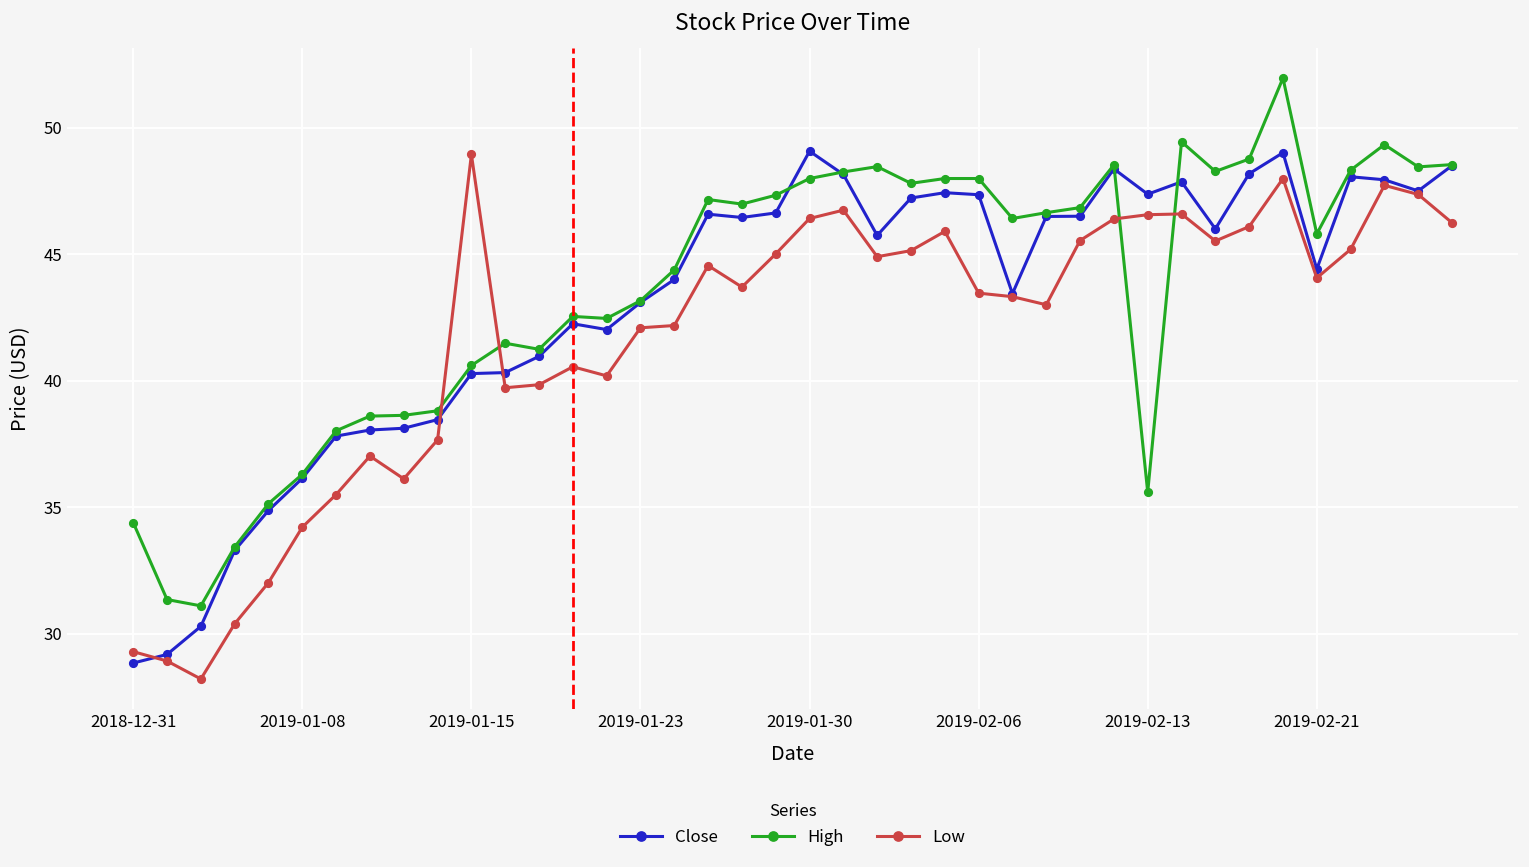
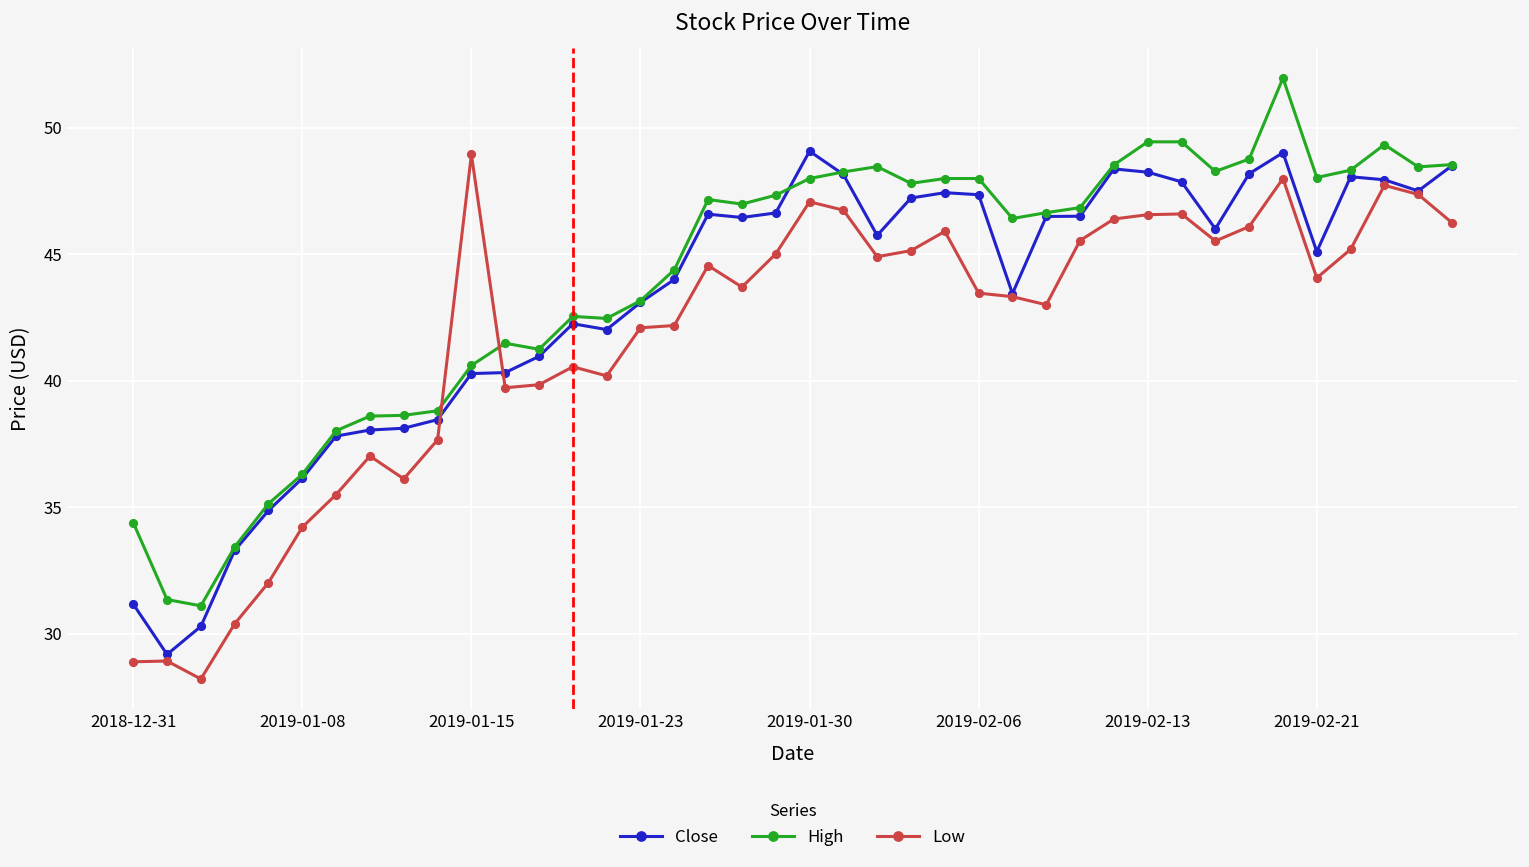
Close, 2018-12-31: 28.9 -> 31.2
Low, 2018-12-31: 29.3 -> 28.9
Low, 2019-01-30: 46.4 -> 47.1
Close, 2019-02-13: 47.4 -> 48.3
High, 2019-02-13: 35.6 -> 49.5
Close, 2019-02-21: 44.4 -> 45.1
High, 2019-02-21: 45.8 -> 48.0
